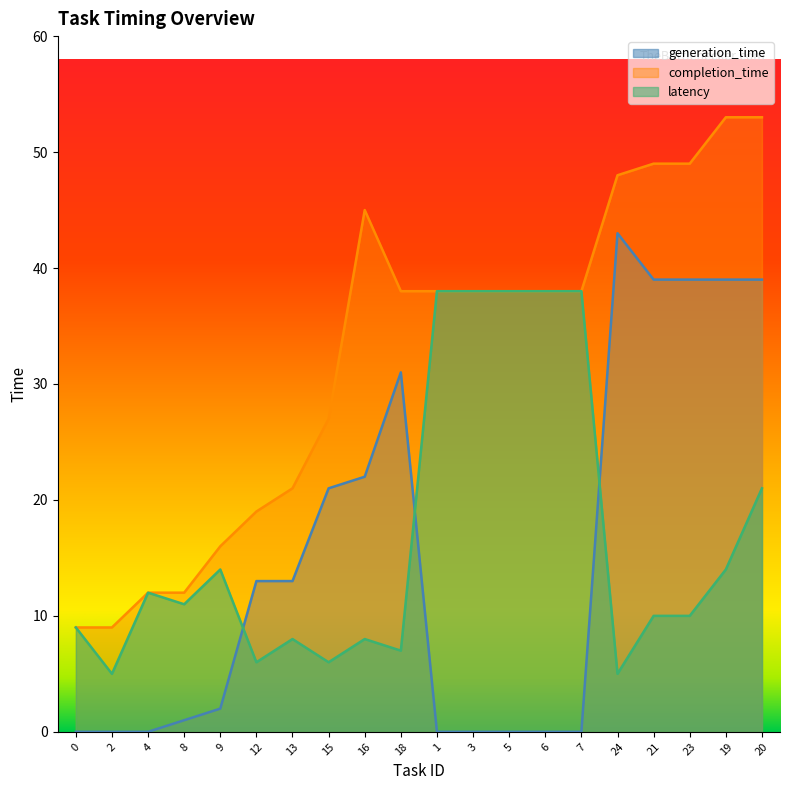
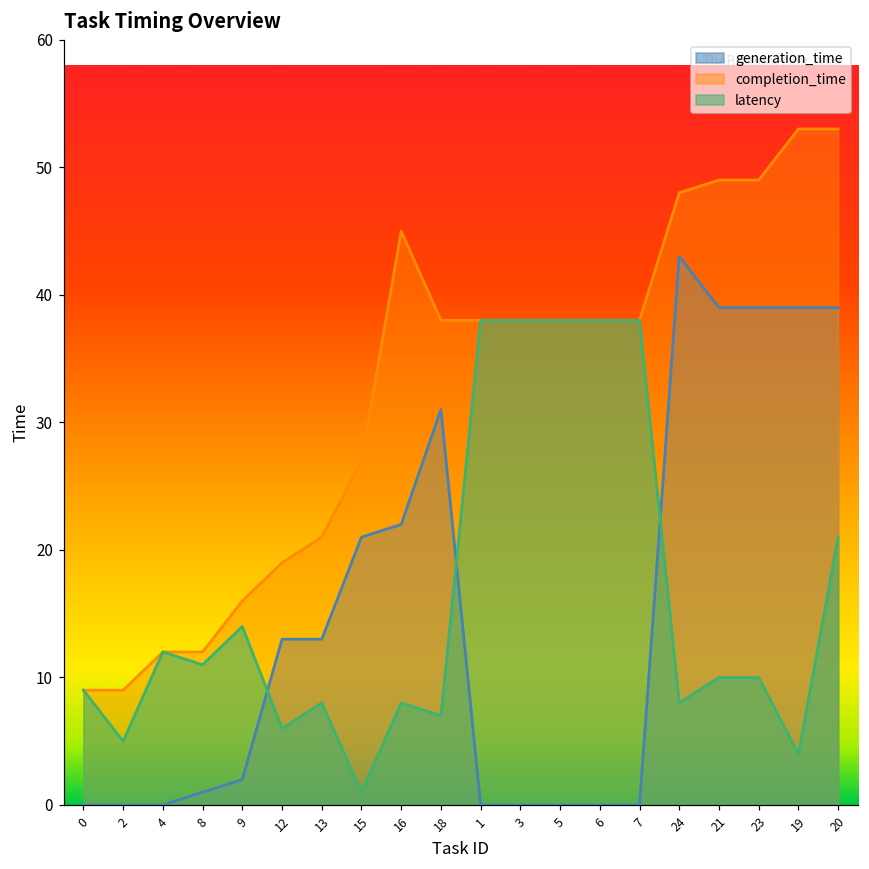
latency, 15: 6 -> 1
latency, 24: 5 -> 8
latency, 19: 14 -> 4
